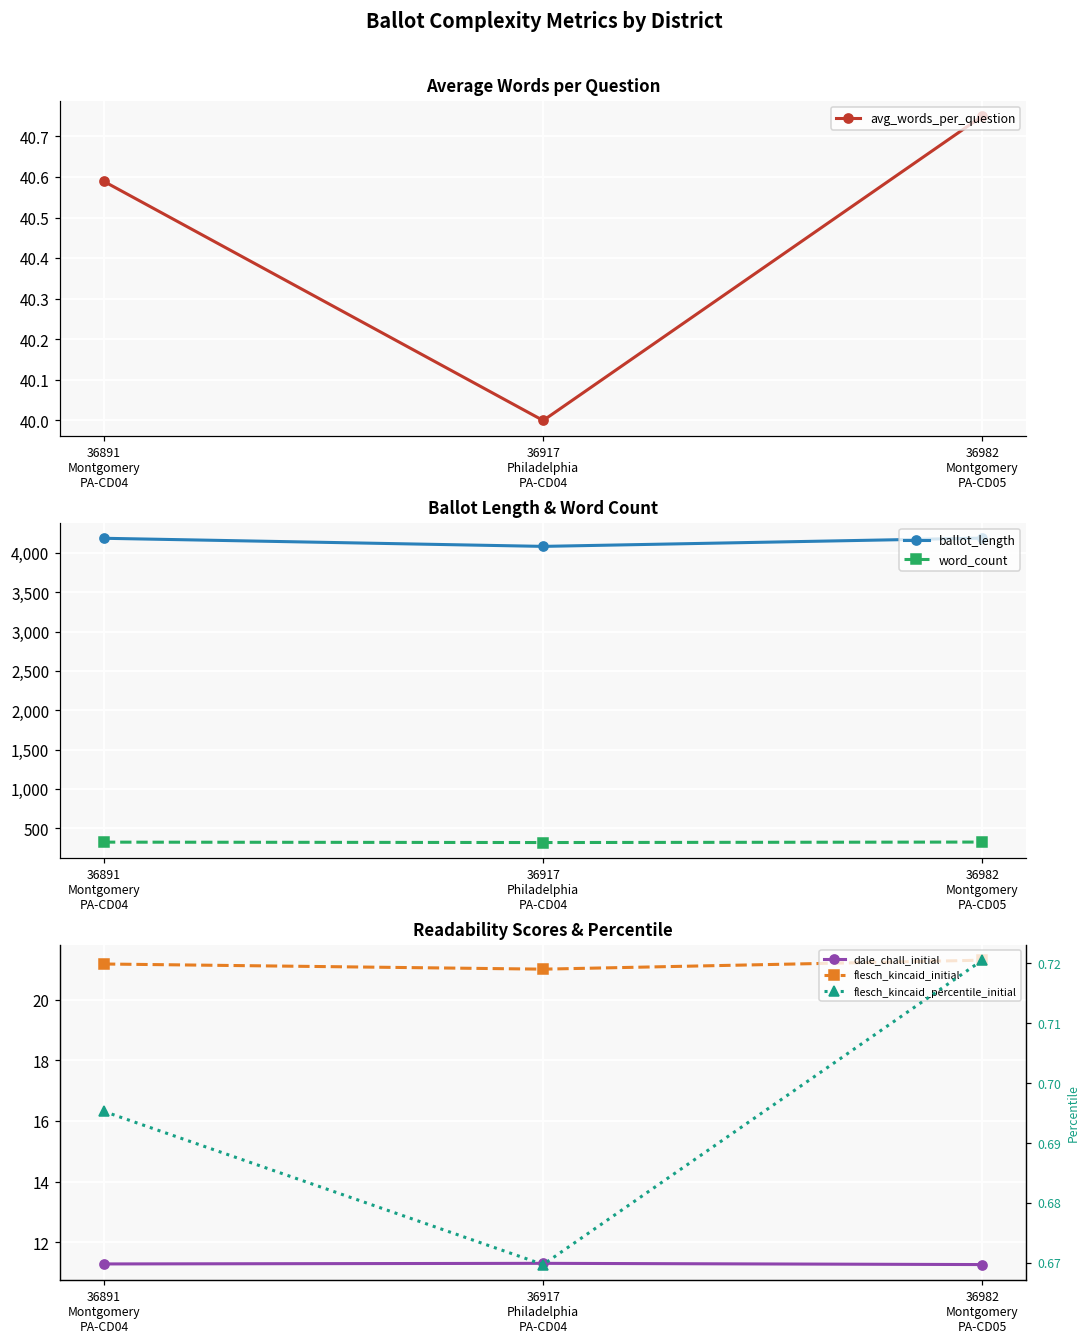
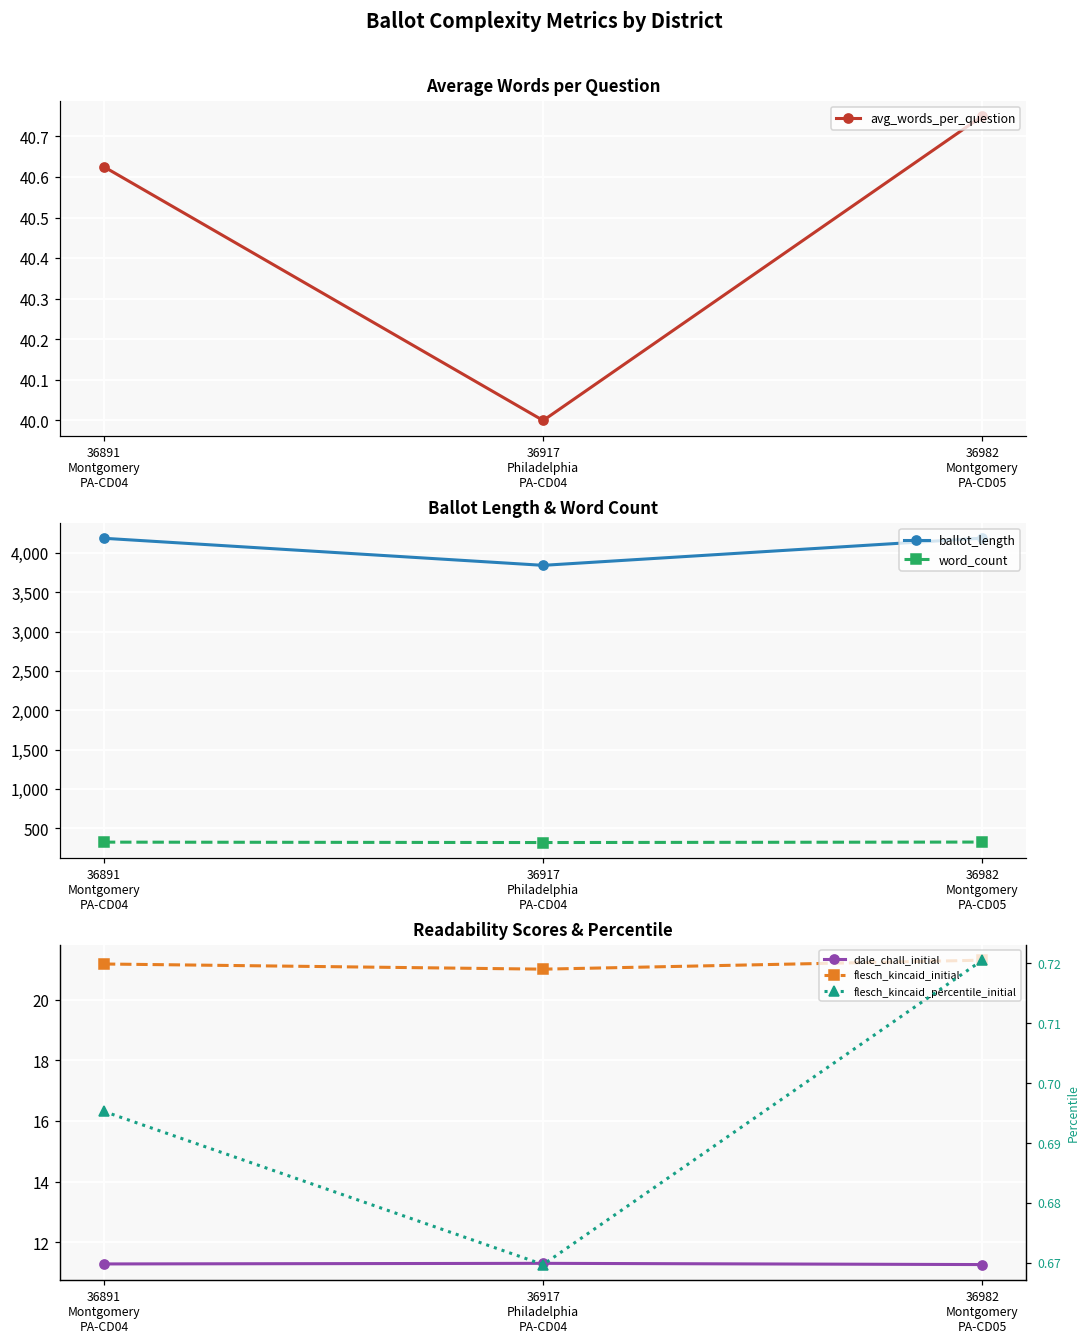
Average Words per Question, 36891 Montgomery PA-CD04: 40.59 -> 40.63
Ballot Length & Word Count, ballot_length, 36917 Philadelphia PA-CD04: 4,100 -> 3,800
